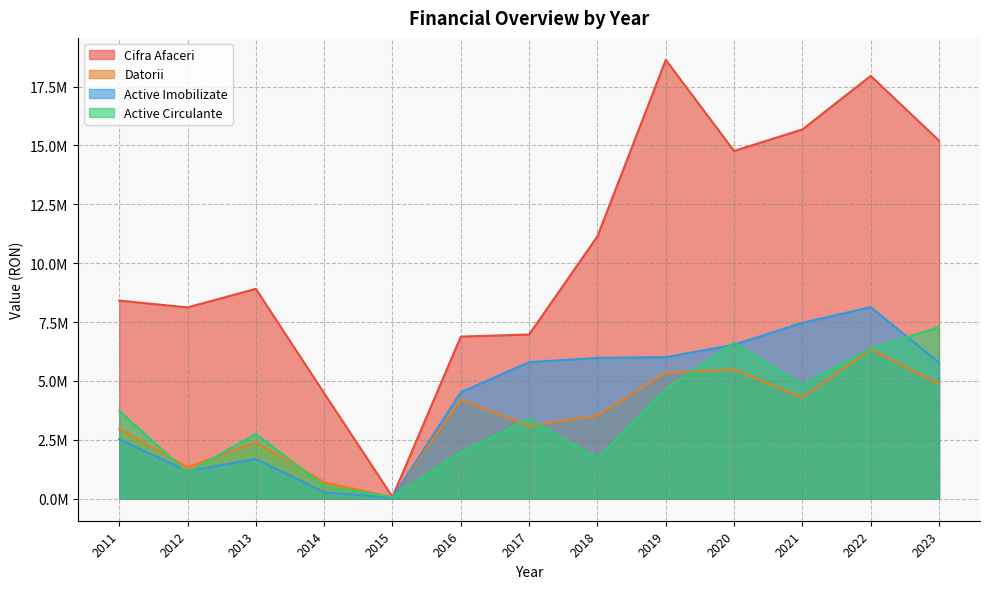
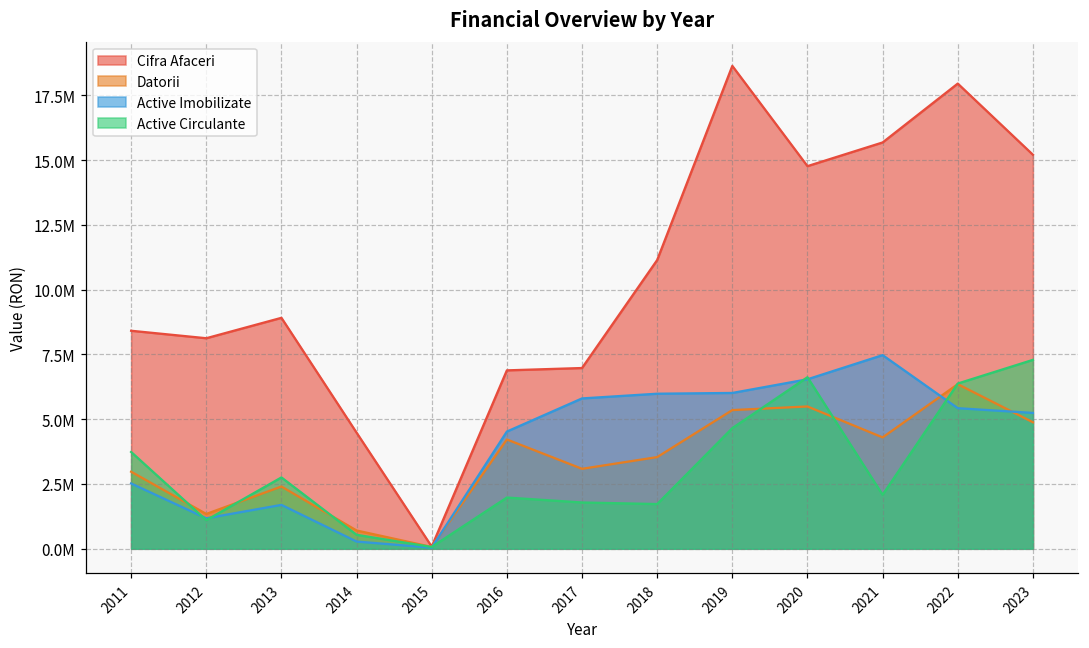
Active Circulante, 2017: 3400000 -> 1800000
Active Circulante, 2021: 4800000 -> 2100000
Active Imobilizate, 2022: 8100000 -> 5400000
Active Imobilizate, 2023: 5800000 -> 5200000
